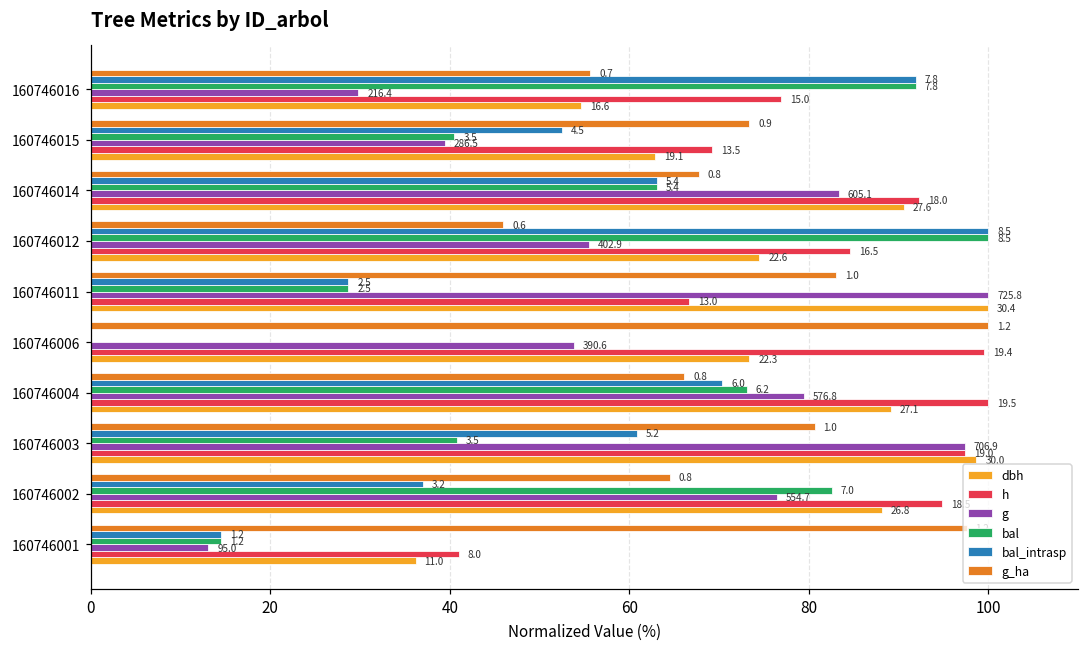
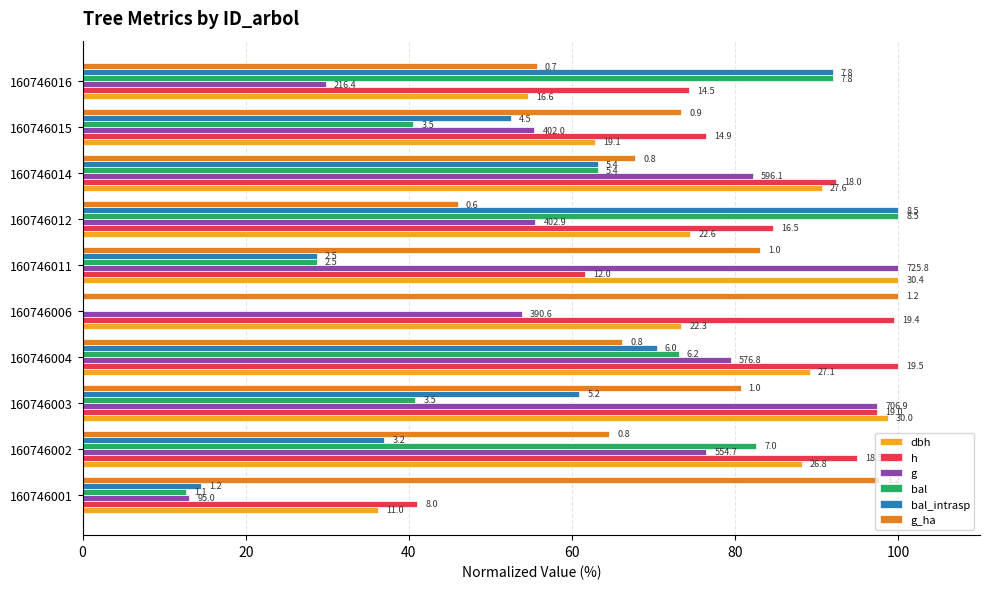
h, 160746016: 15.0 -> 14.5
g, 160746015: 286.5 -> 402.0
h, 160746015: 13.5 -> 14.9
g, 160746014: 605.1 -> 596.1
h, 160746011: 13.0 -> 12.0
bal, 160746001: 1.2 -> 1.1
